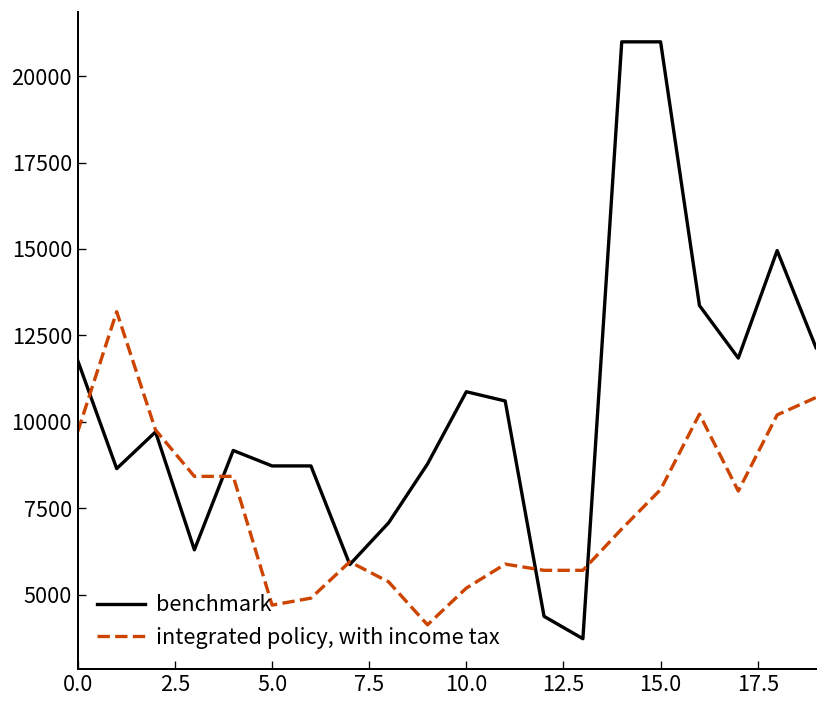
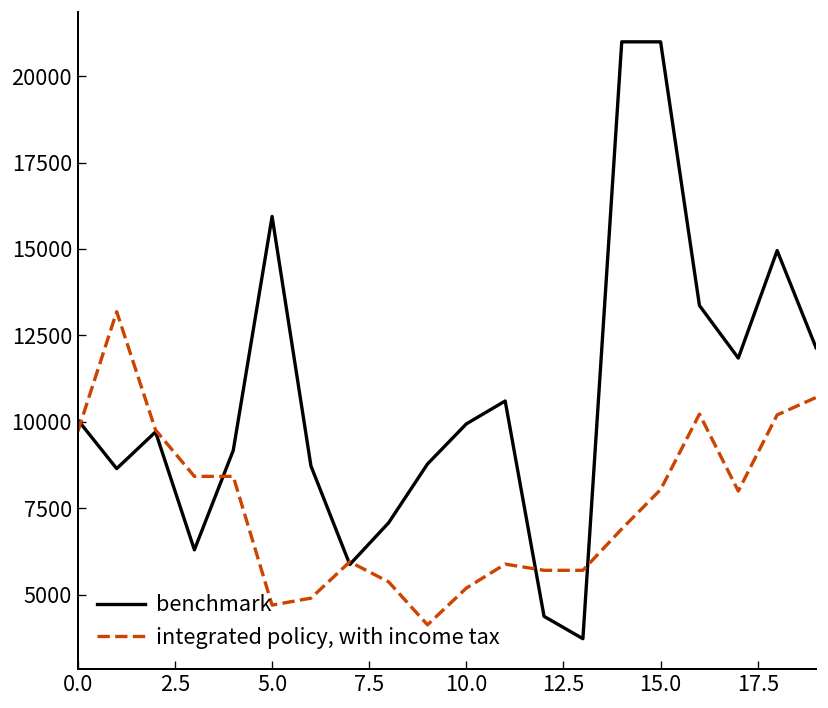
benchmark, 0.0: 11800 -> 10100
benchmark, 5.0: 8700 -> 15900
benchmark, 10.0: 10900 -> 9900
